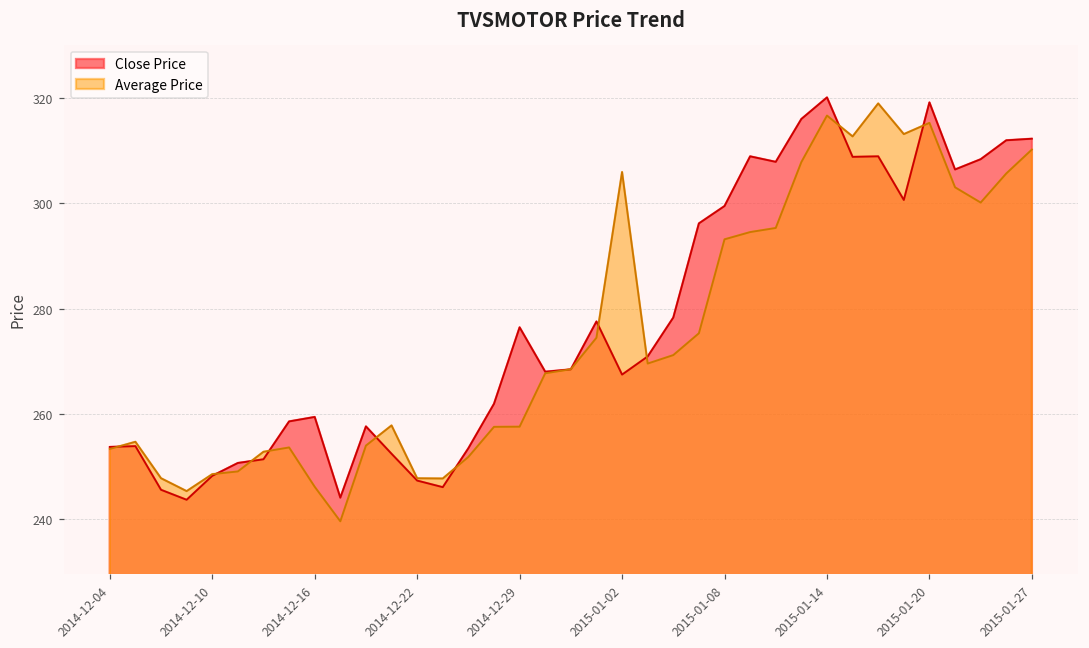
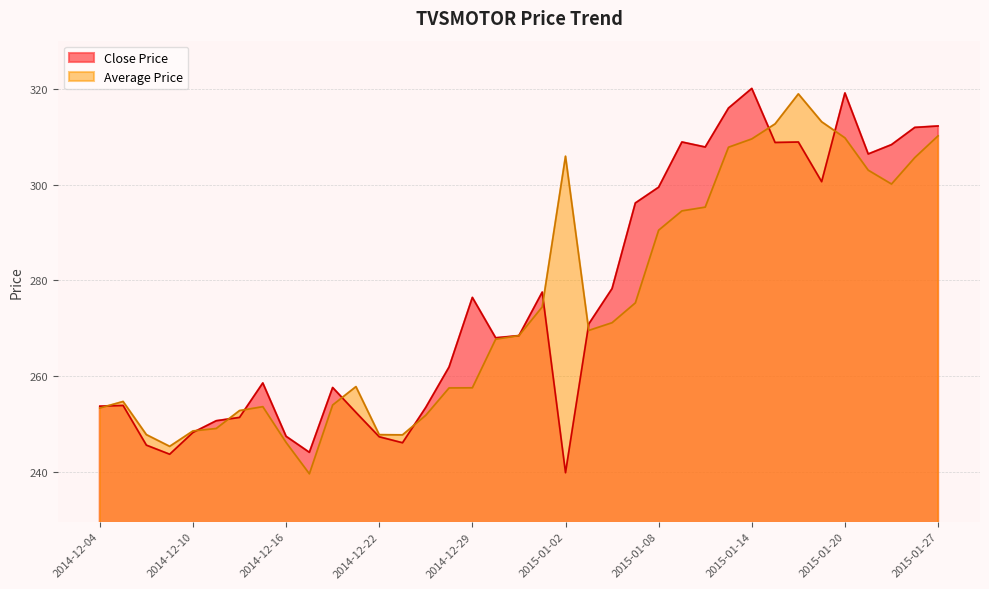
Close Price, 2014-12-16: 259 -> 247
Close Price, 2015-01-02: 267 -> 240
Average Price, 2015-01-08: 293 -> 291
Average Price, 2015-01-14: 317 -> 310
Average Price, 2015-01-20: 315 -> 310
